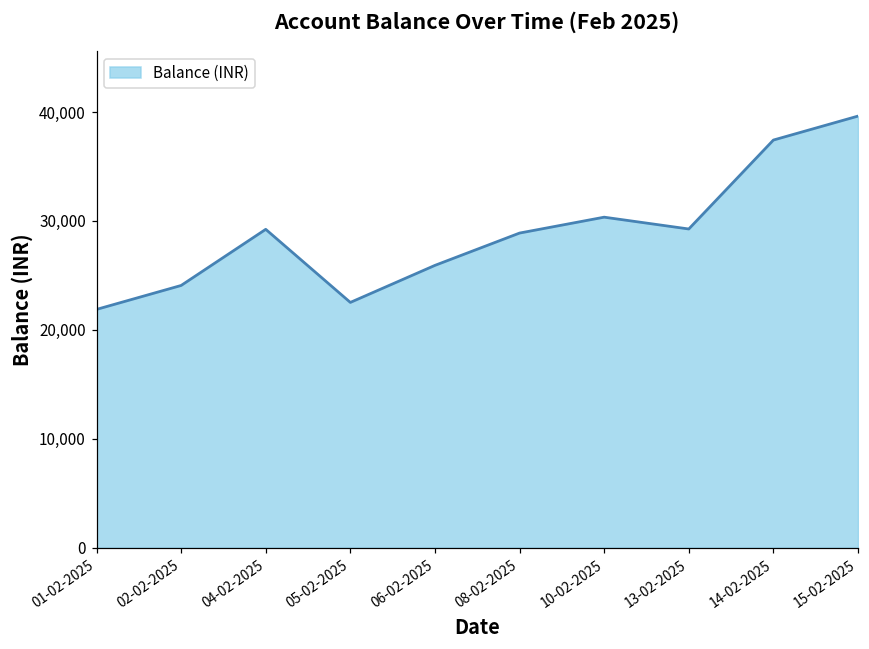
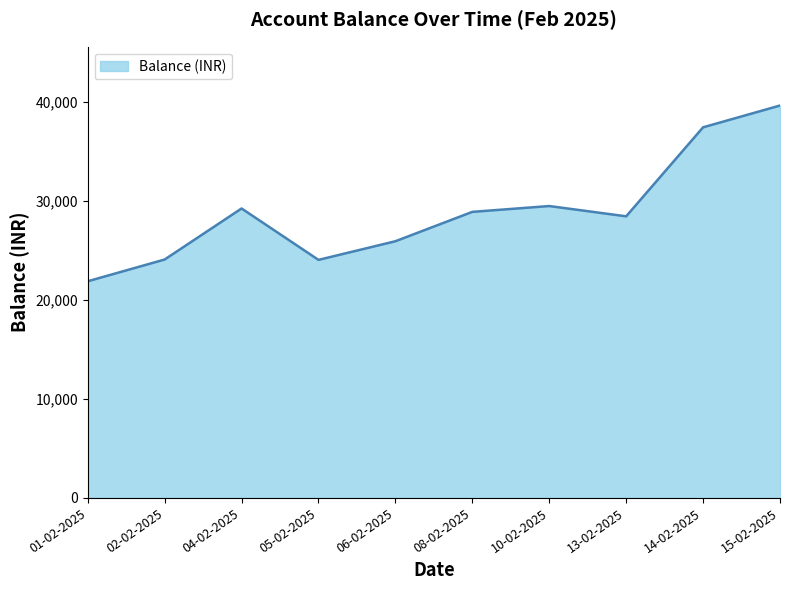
05-02-2025: 23,000 -> 24,000
10-02-2025: 30,000 -> 29,000
13-02-2025: 29,000 -> 28,000
